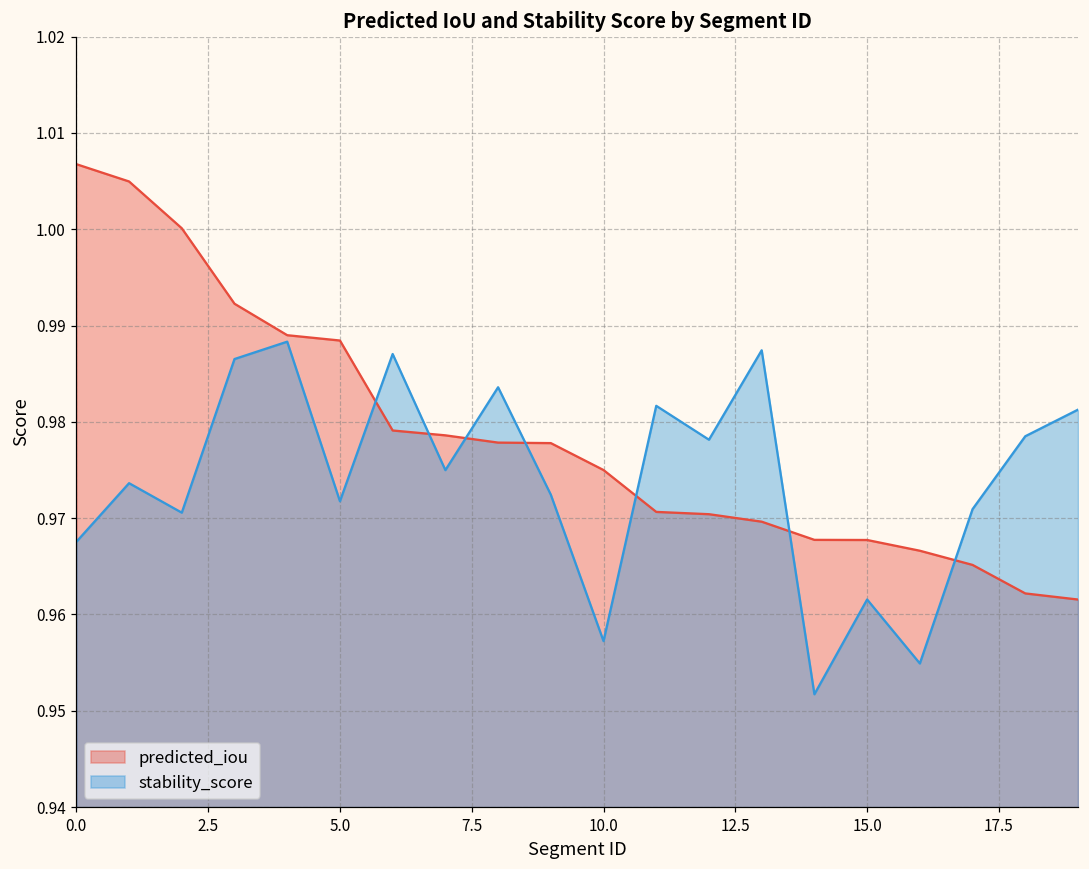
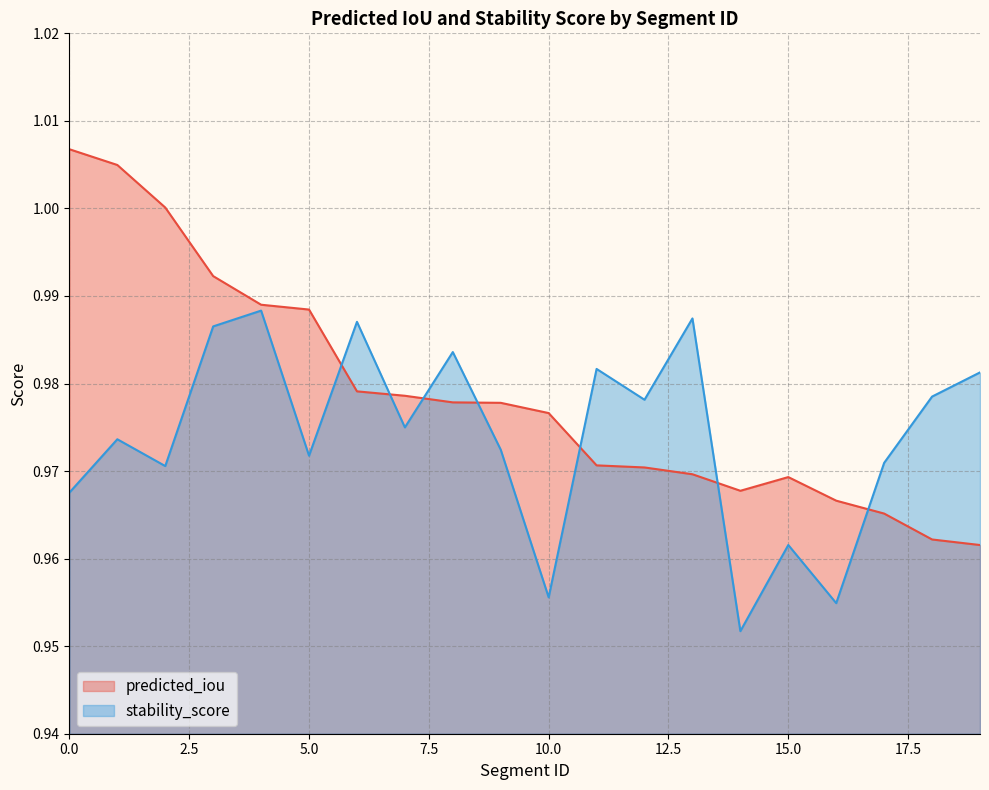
predicted_iou, 10.0: 0.975 -> 0.977
stability_score, 10.0: 0.957 -> 0.956
predicted_iou, 15.0: 0.968 -> 0.969
